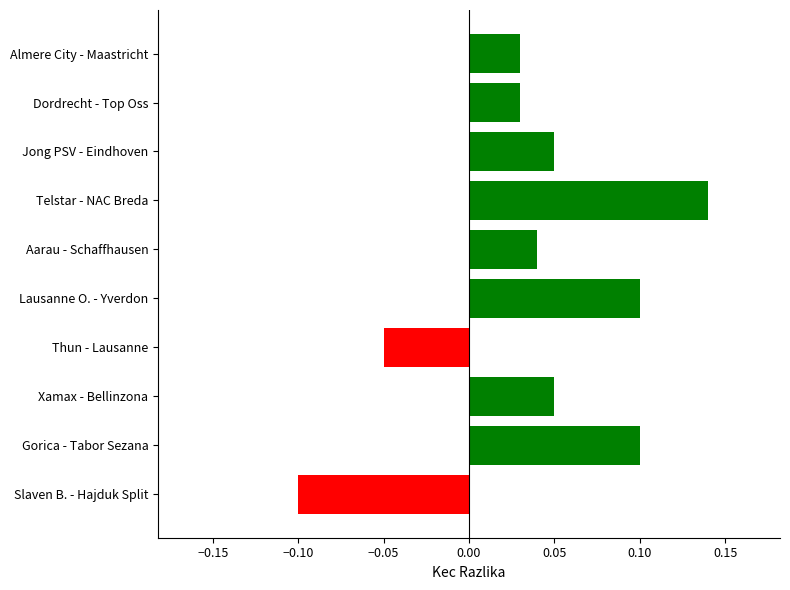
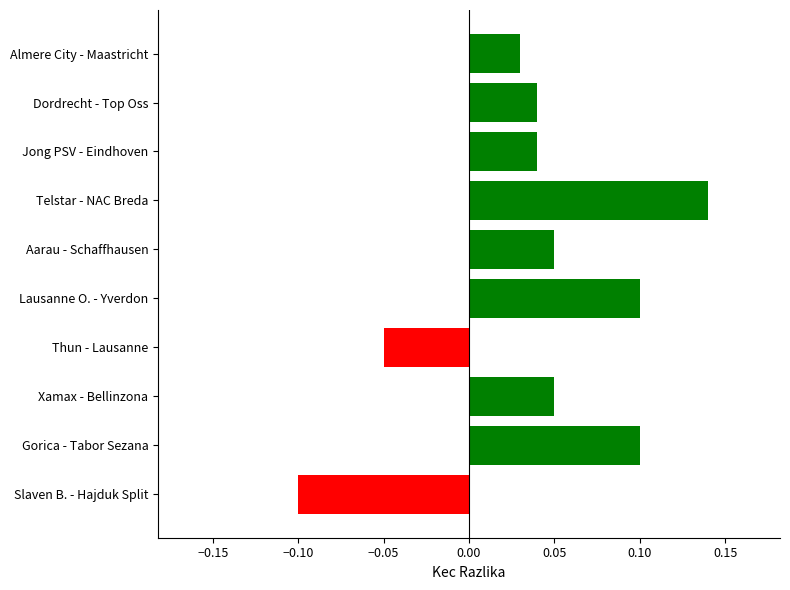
Dordrecht - Top Oss: 0.03 -> 0.04
Jong PSV - Eindhoven: 0.05 -> 0.04
Aarau - Schaffhausen: 0.04 -> 0.05
